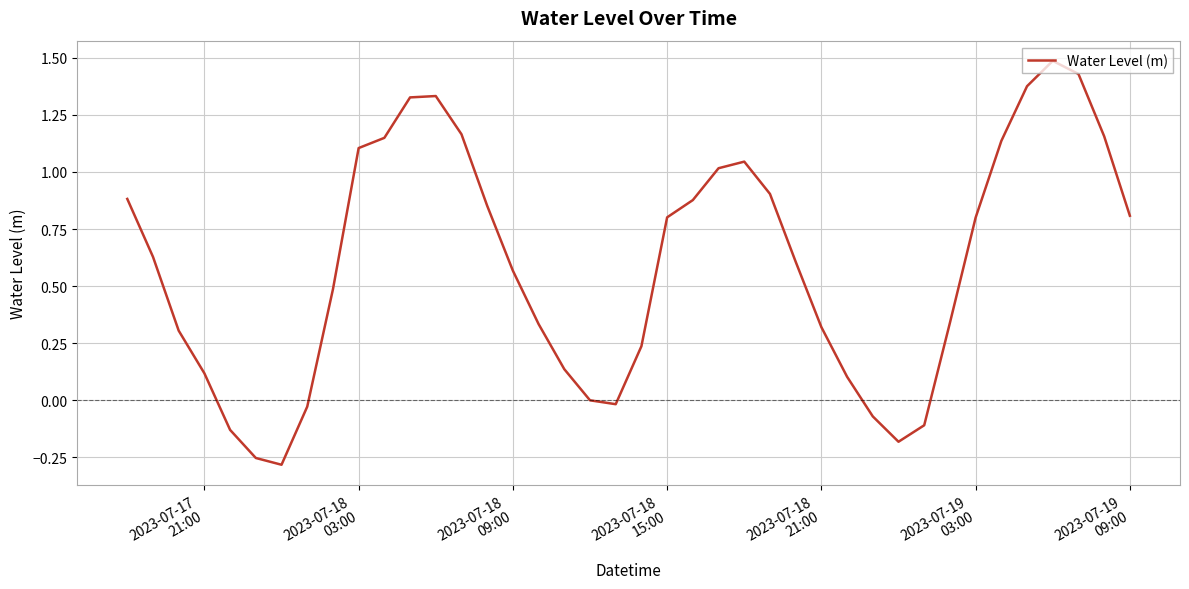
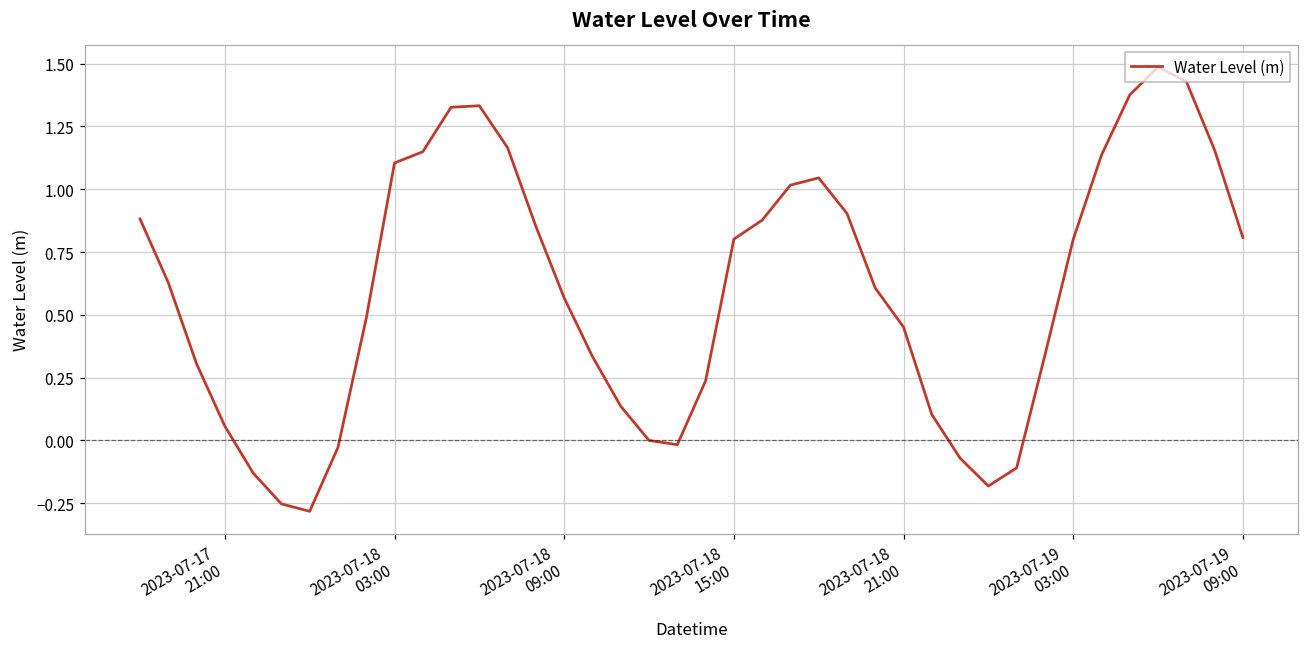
2023-07-17 21:00: 0.12 -> 0.06
2023-07-18 21:00: 0.32 -> 0.45
